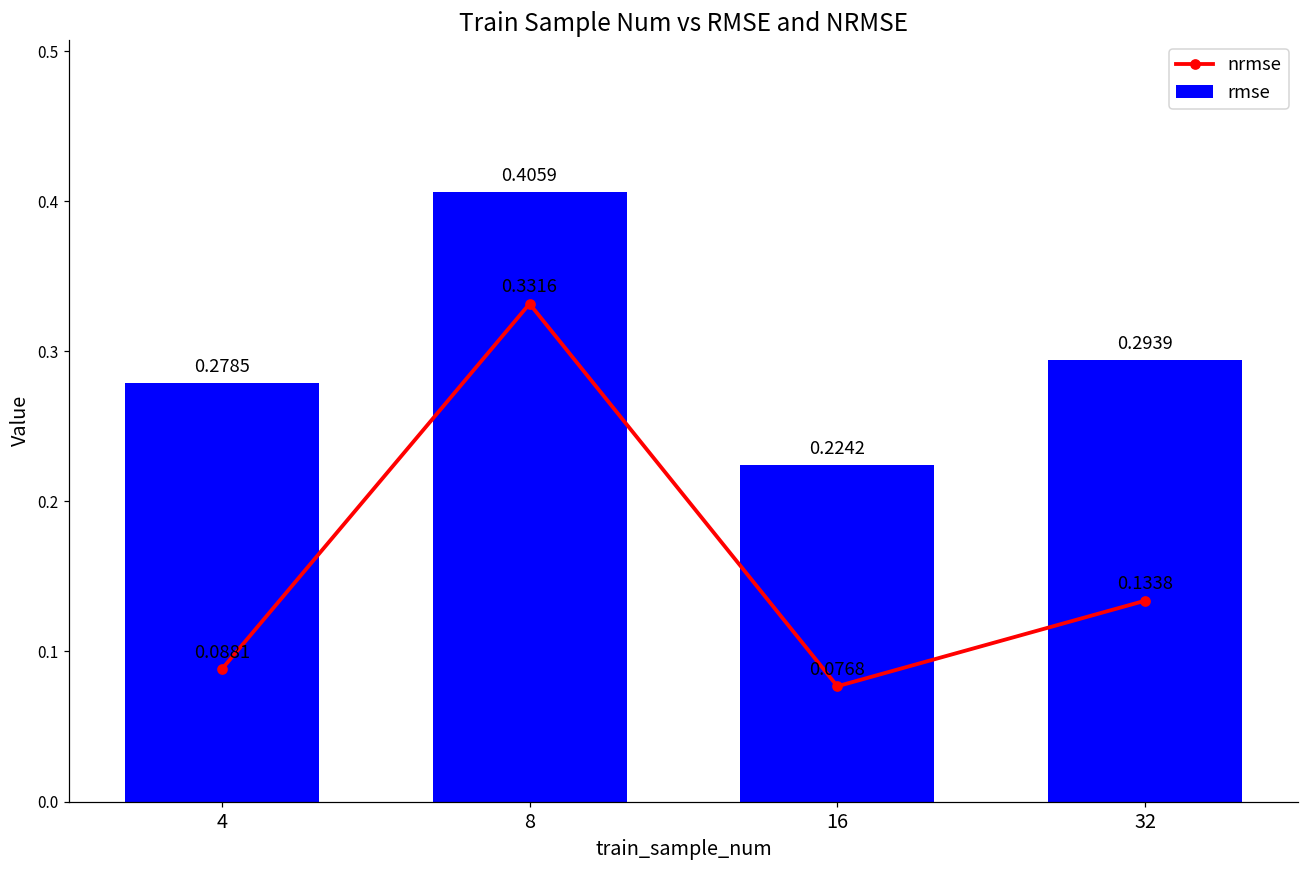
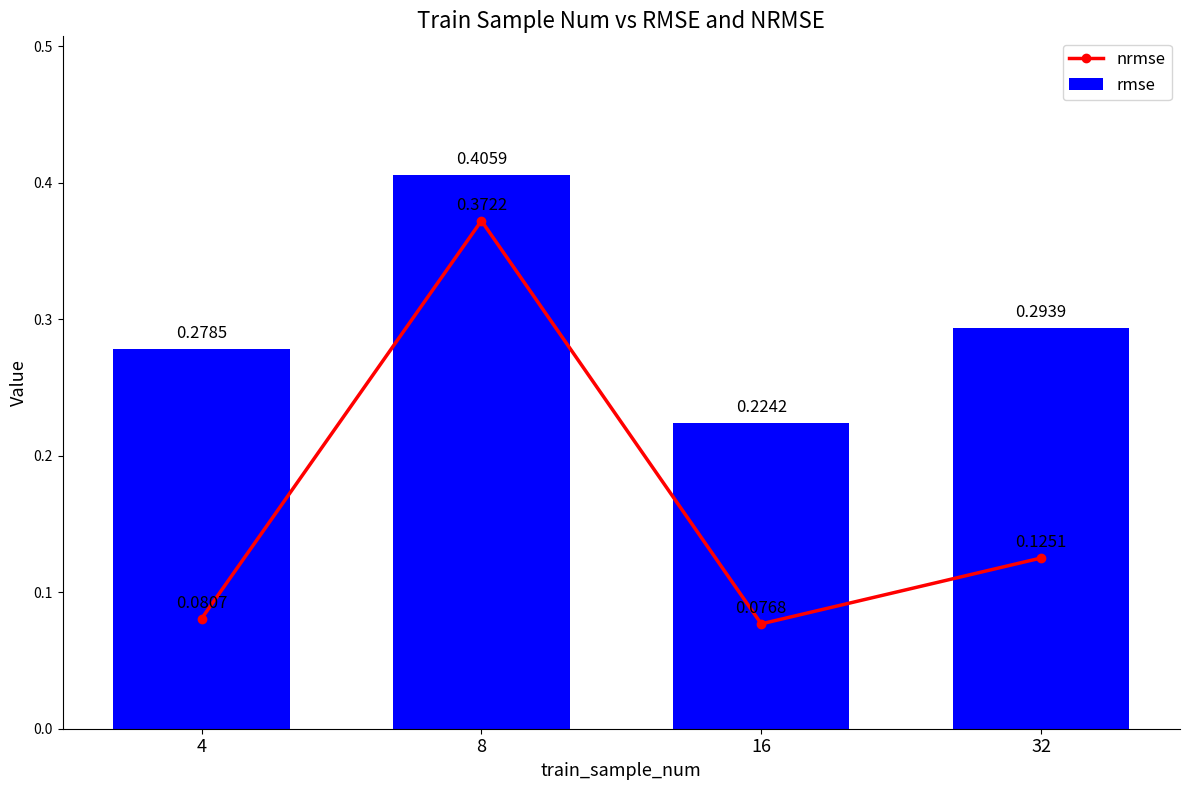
nrmse, 4: 0.0881 -> 0.0807
nrmse, 8: 0.3316 -> 0.3722
nrmse, 32: 0.1338 -> 0.1251
